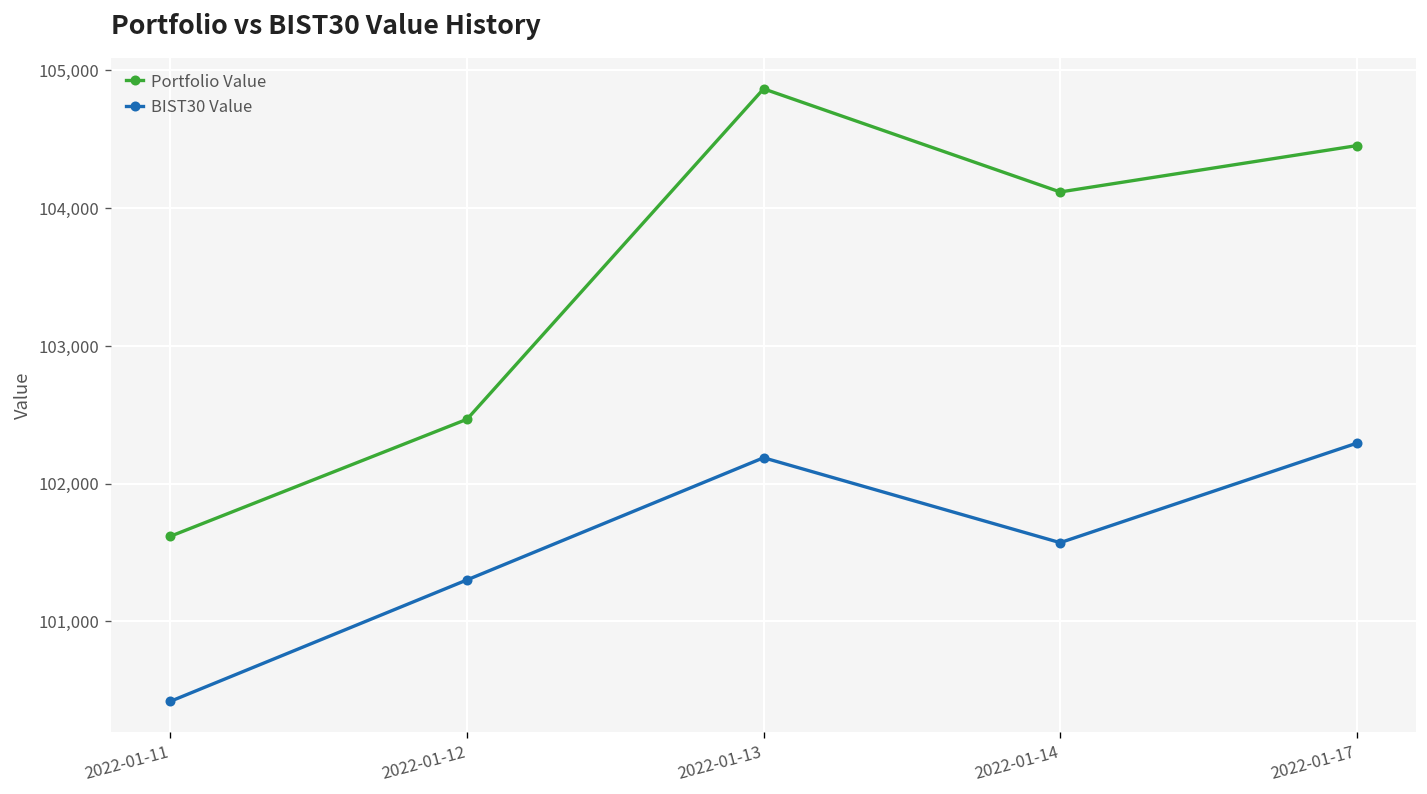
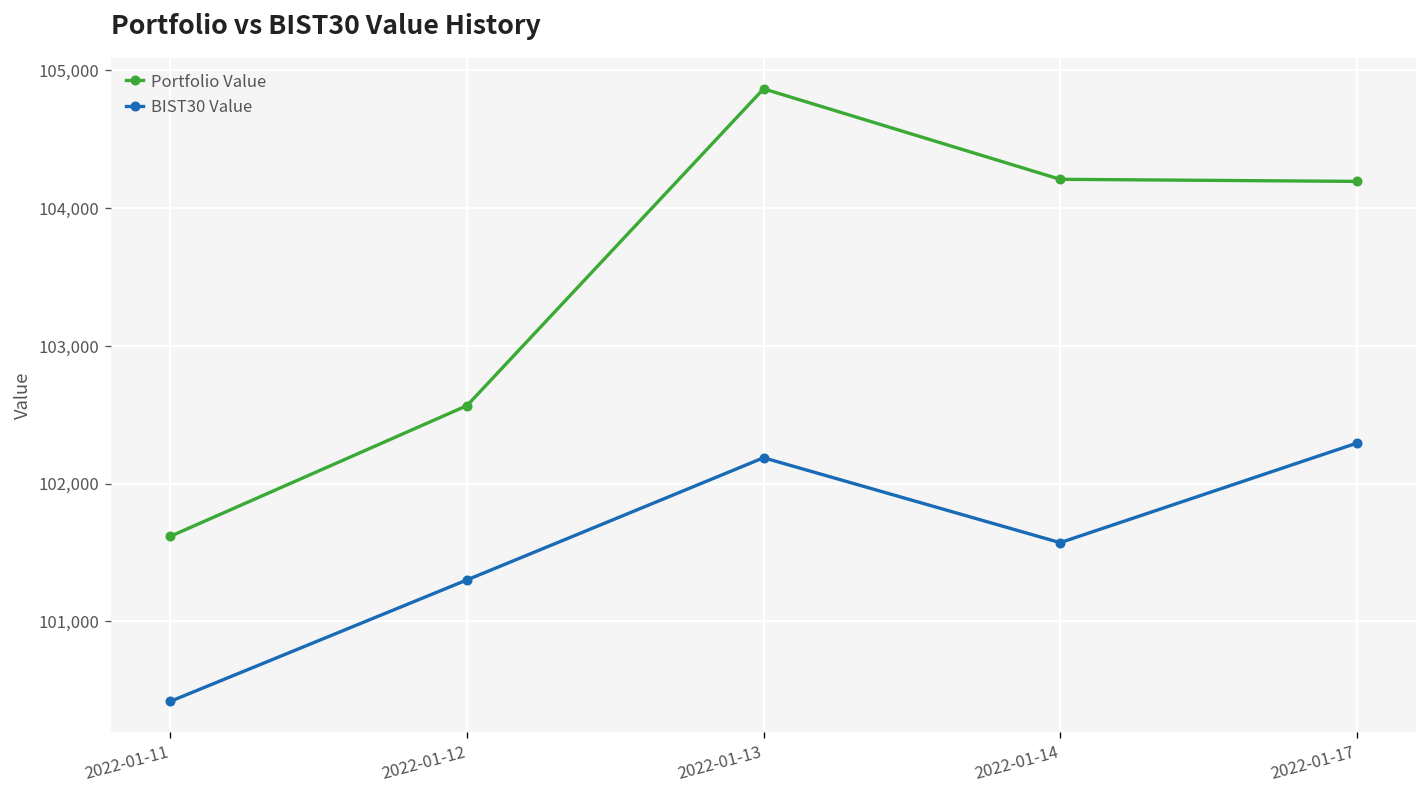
Portfolio Value, 2022-01-12: 102,470 -> 102,570
Portfolio Value, 2022-01-14: 104,120 -> 104,210
Portfolio Value, 2022-01-17: 104,450 -> 104,190
